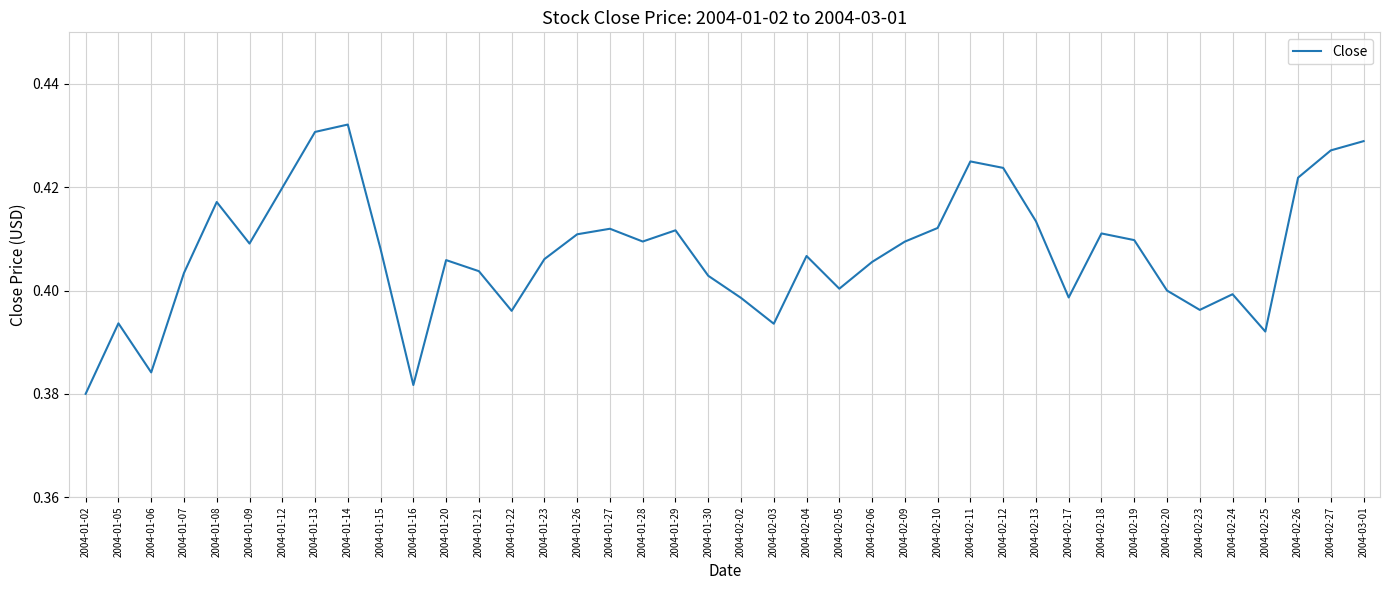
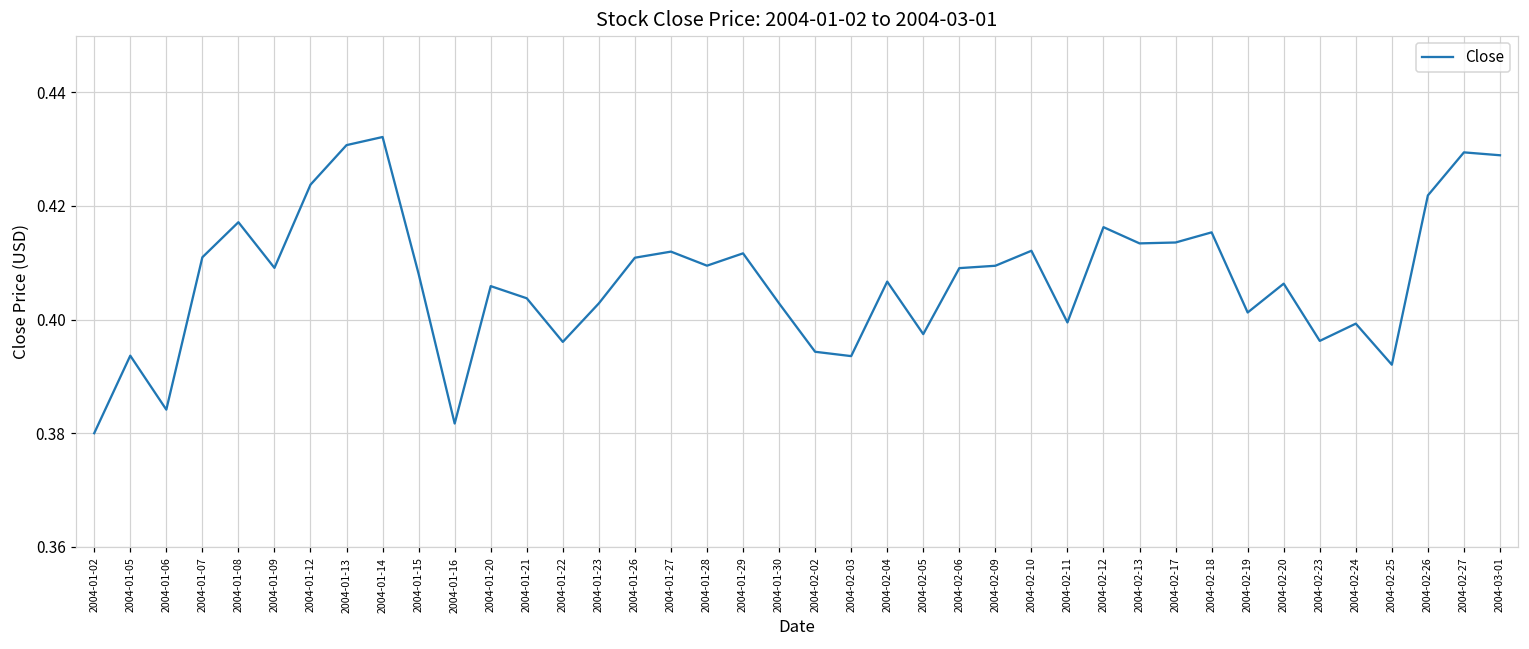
2004-01-07: 0.403 -> 0.411
2004-01-12: 0.420 -> 0.424
2004-01-23: 0.406 -> 0.403
2004-02-02: 0.399 -> 0.394
2004-02-05: 0.400 -> 0.397
2004-02-06: 0.406 -> 0.409
2004-02-11: 0.425 -> 0.399
2004-02-12: 0.424 -> 0.416
2004-02-17: 0.399 -> 0.414
2004-02-18: 0.411 -> 0.415
2004-02-19: 0.410 -> 0.401
2004-02-20: 0.400 -> 0.406
2004-02-27: 0.427 -> 0.429
